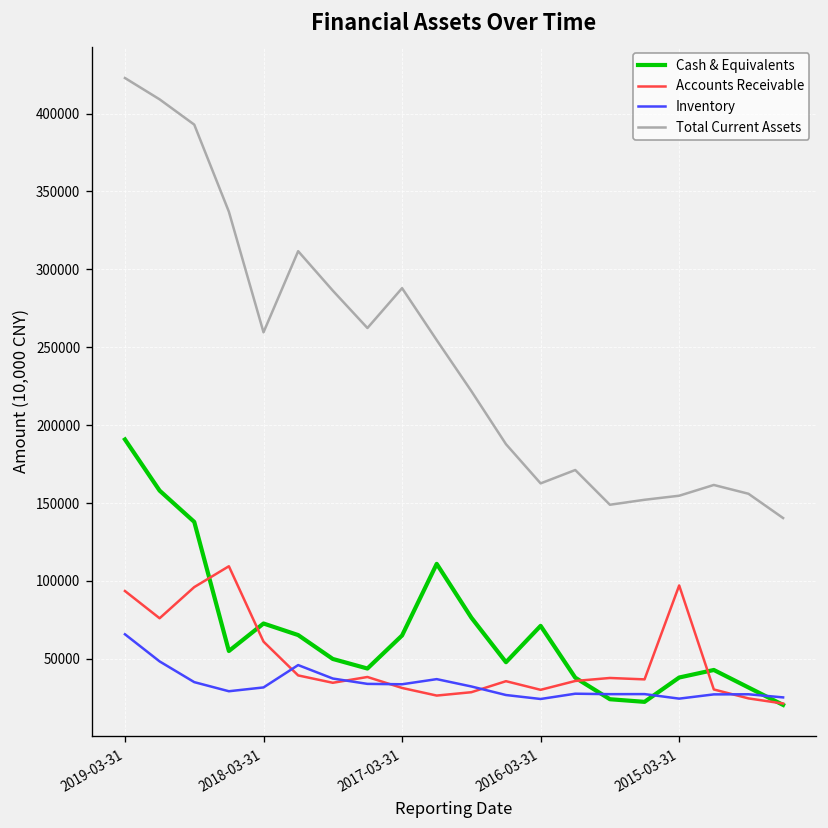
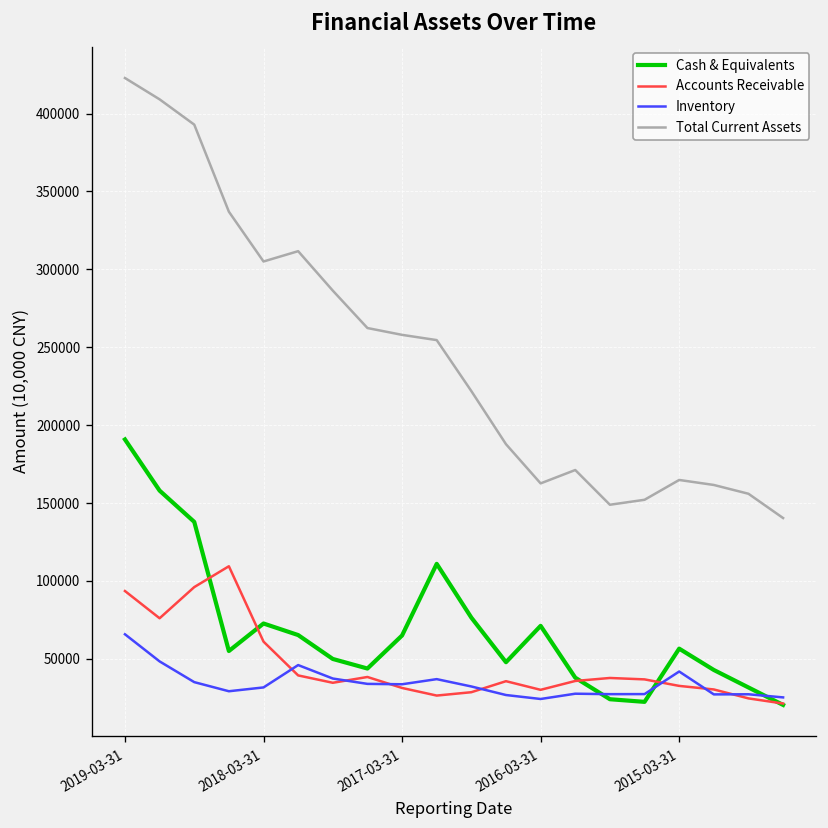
Total Current Assets, 2018-03-31: 260000 -> 305000
Total Current Assets, 2017-03-31: 288000 -> 258000
Cash & Equivalents, 2015-03-31: 38000 -> 57000
Accounts Receivable, 2015-03-31: 97000 -> 33000
Inventory, 2015-03-31: 24000 -> 42000
Total Current Assets, 2015-03-31: 155000 -> 165000
